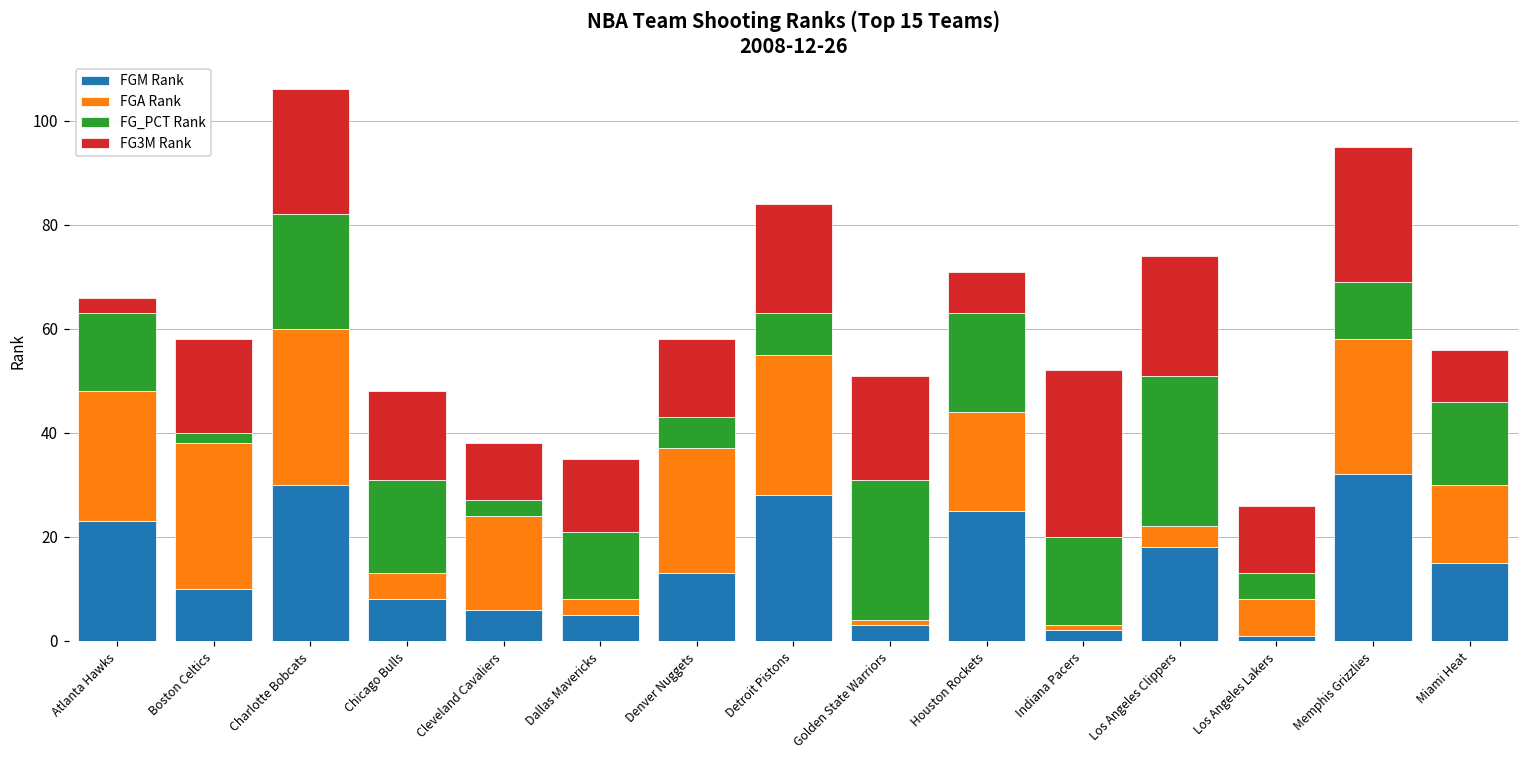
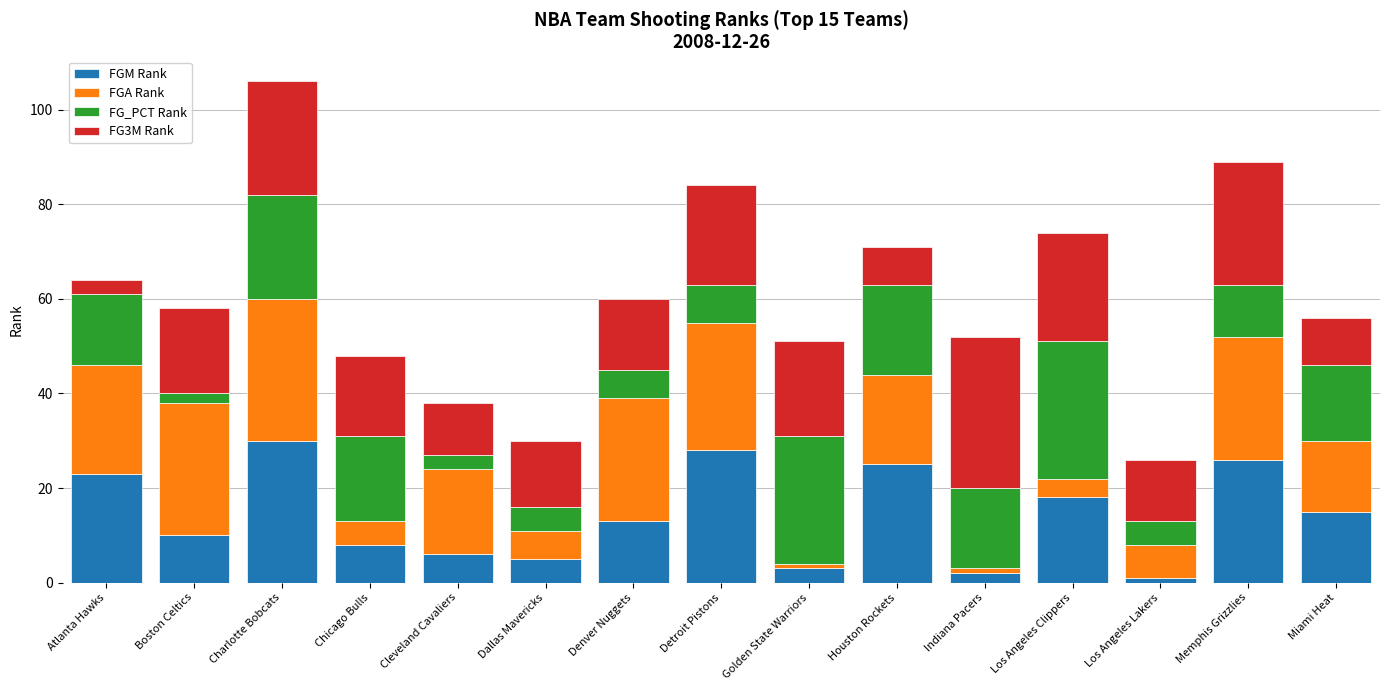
FGA Rank, Atlanta Hawks: 25 -> 23
FGA Rank, Dallas Mavericks: 3 -> 6
FG_PCT Rank, Dallas Mavericks: 13 -> 5
FGA Rank, Denver Nuggets: 24 -> 26
FGM Rank, Memphis Grizzlies: 32 -> 26
